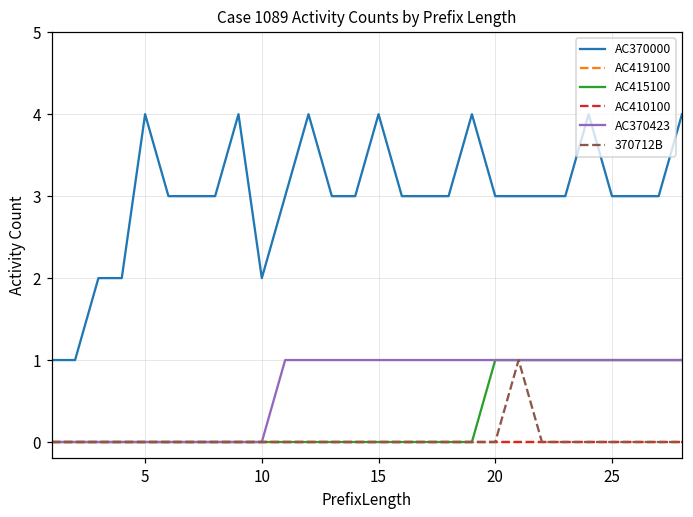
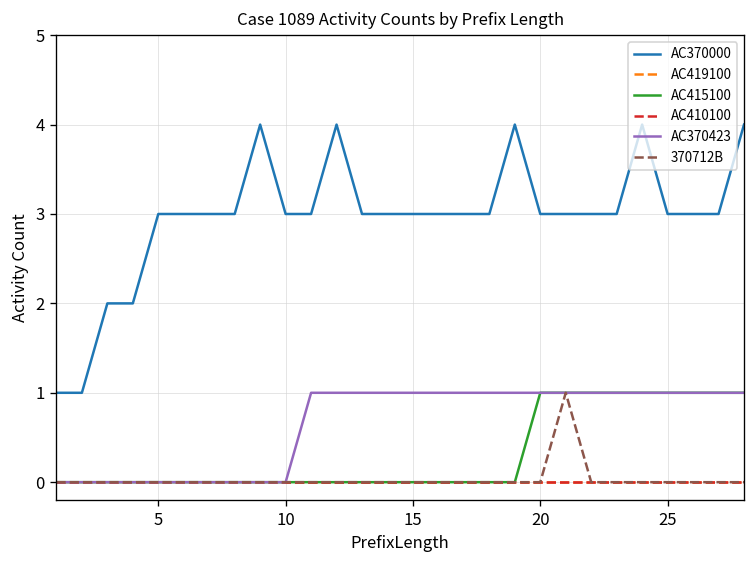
AC370000, 5: 4 -> 3
AC370000, 10: 2 -> 3
AC370000, 15: 4 -> 3
